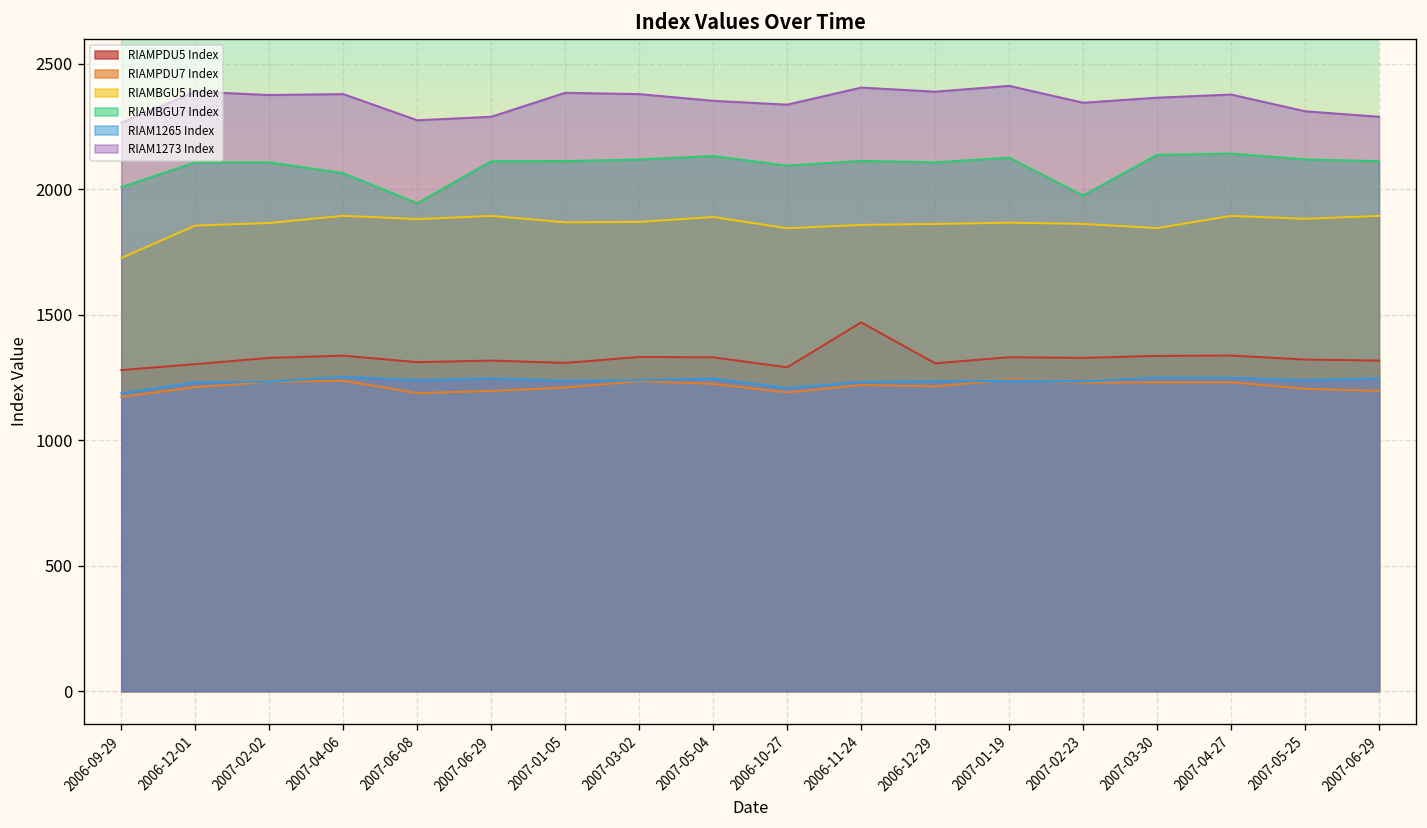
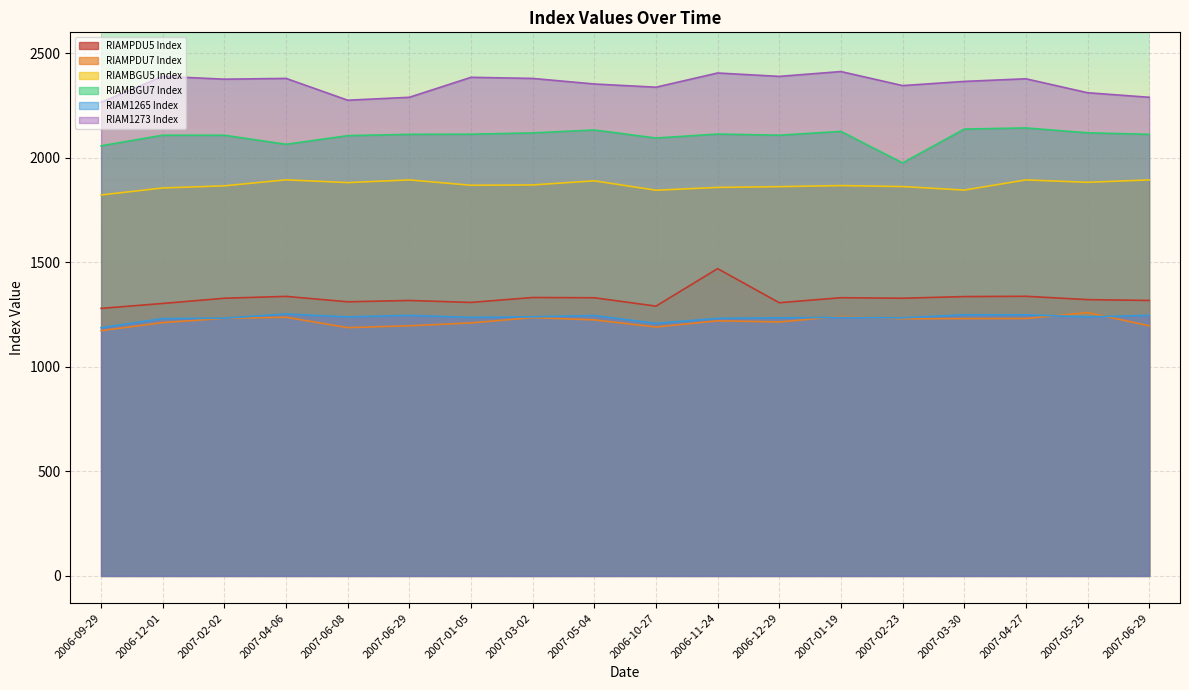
RIAMBGU5 Index, 2006-09-29: 1730 -> 1820
RIAMBGU7 Index, 2006-09-29: 2010 -> 2060
RIAMBGU7 Index, 2007-06-08: 1940 -> 2110
RIAMPDU7 Index, 2007-05-25: 1200 -> 1260
